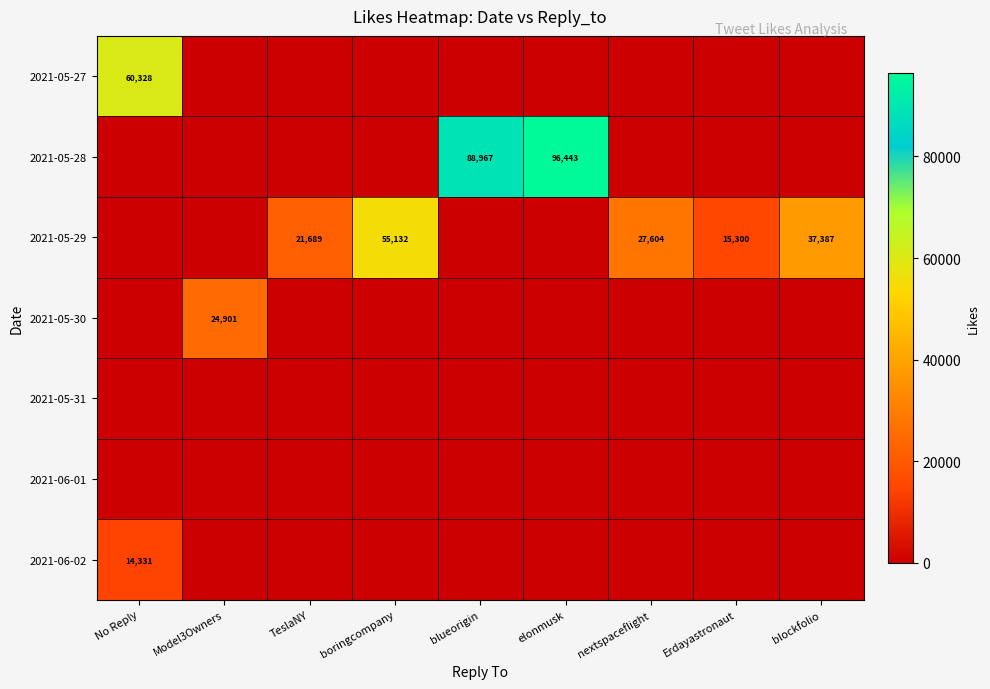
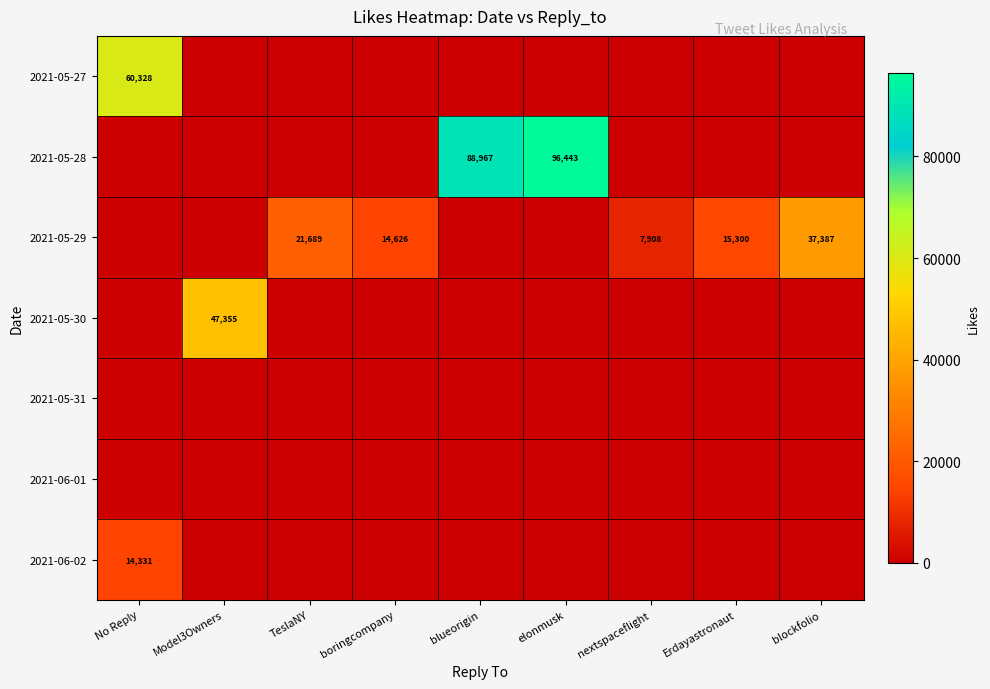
2021-05-29, boringcompany: 55,132 -> 14,626
2021-05-29, nextspaceflight: 27,604 -> 7,908
2021-05-30, Model3Owners: 24,901 -> 47,355
